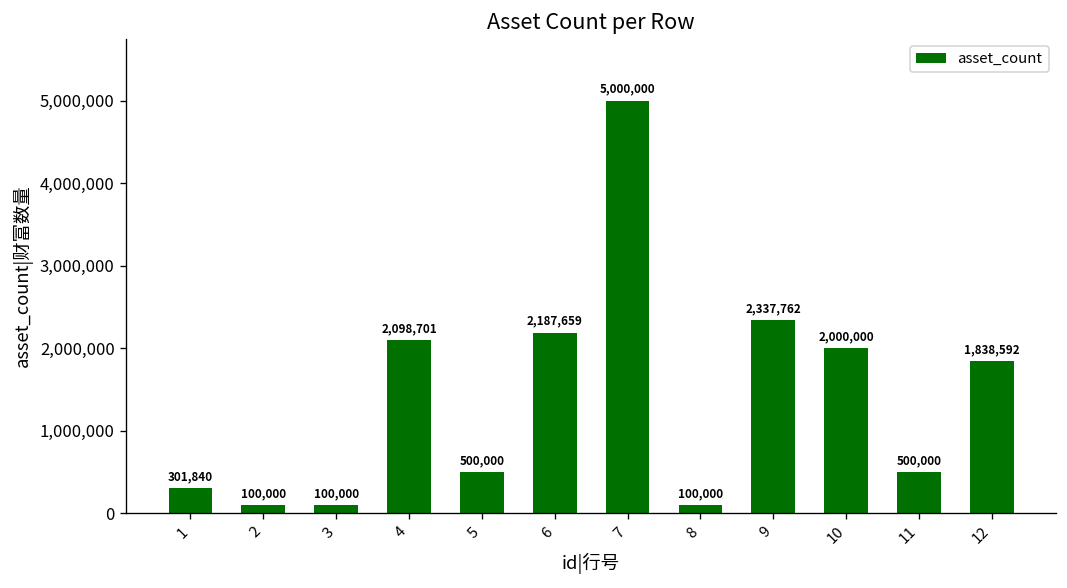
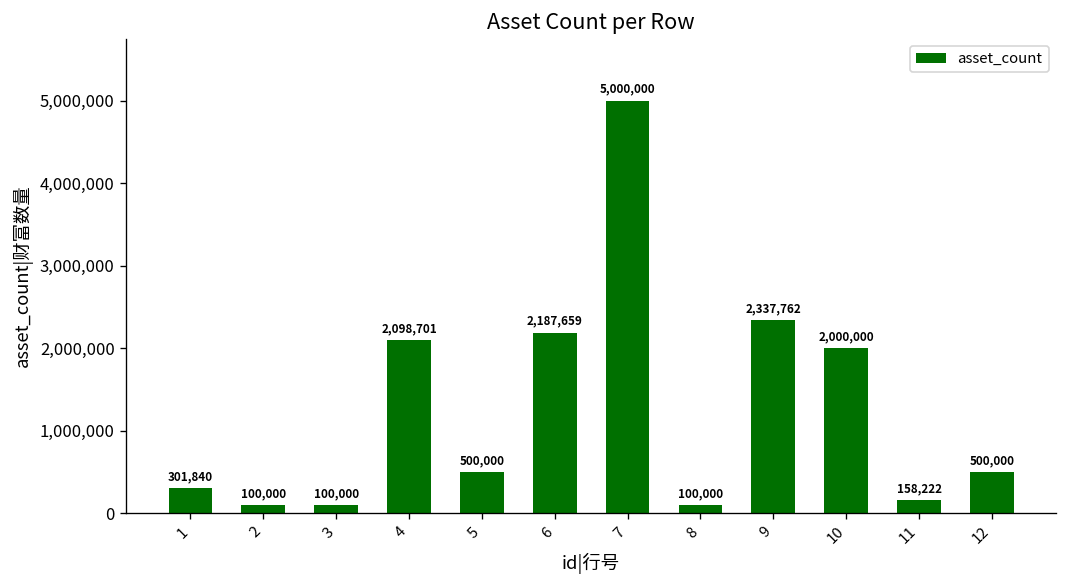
11: 500,000 -> 158,222
12: 1,838,592 -> 500,000
